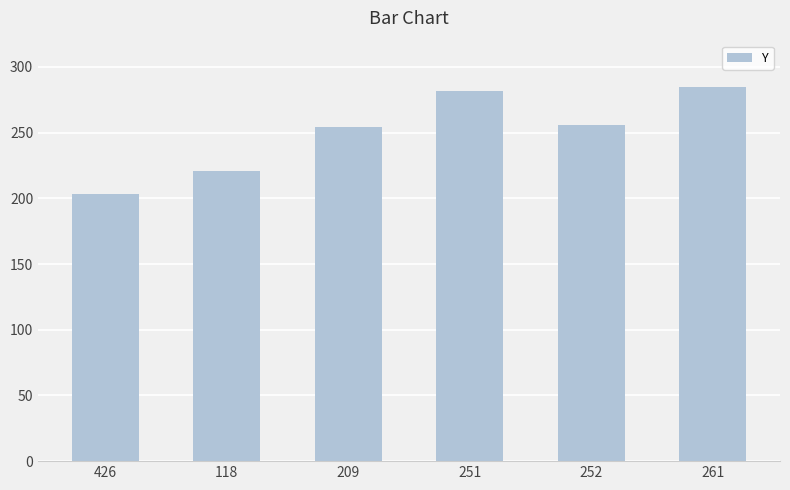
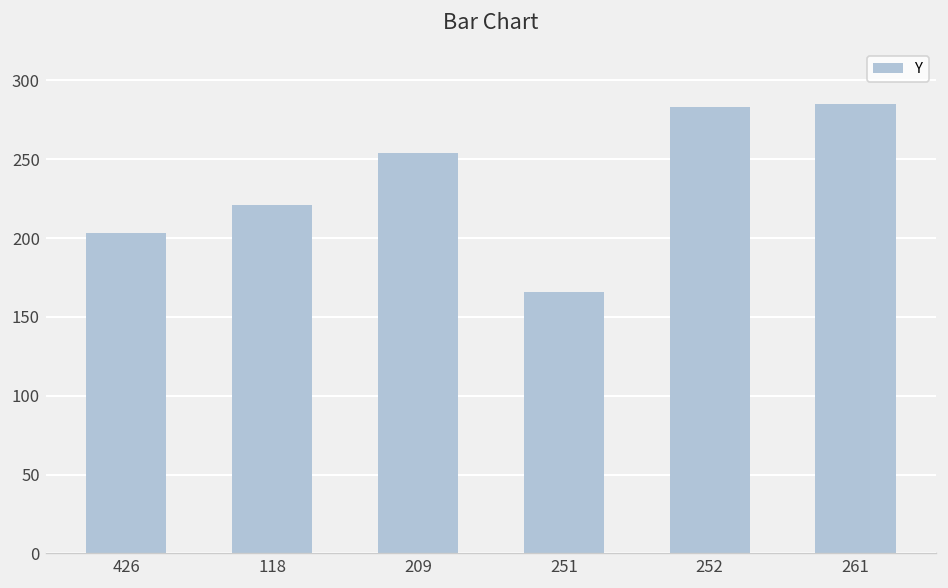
251: 282 -> 166
252: 256 -> 283
